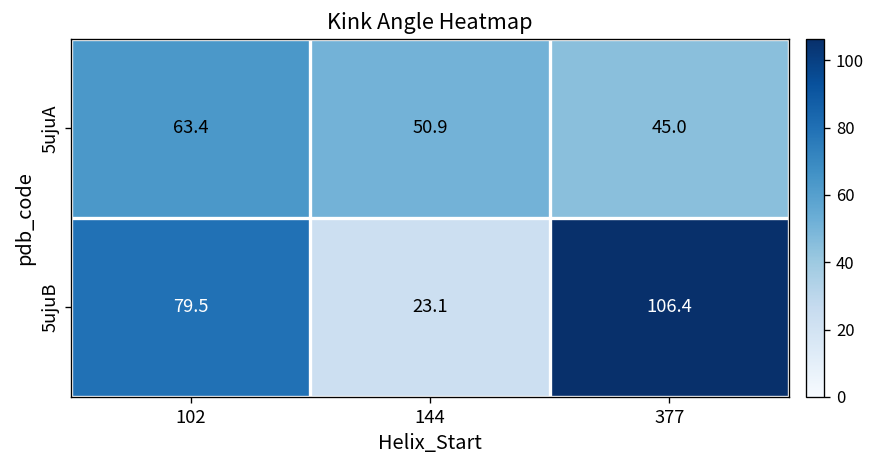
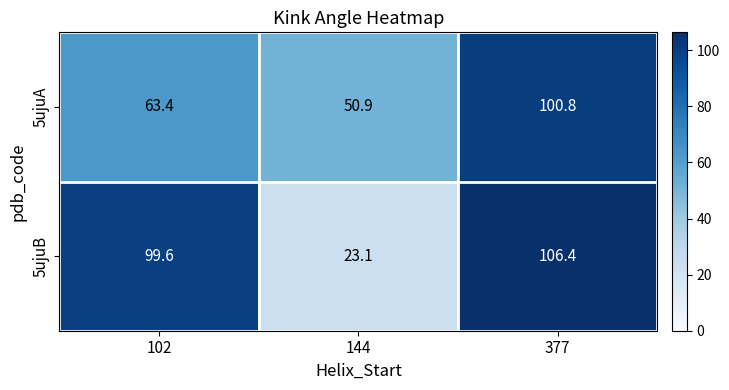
5ujuA, 377: 45.0 -> 100.8
5ujuB, 102: 79.5 -> 99.6
